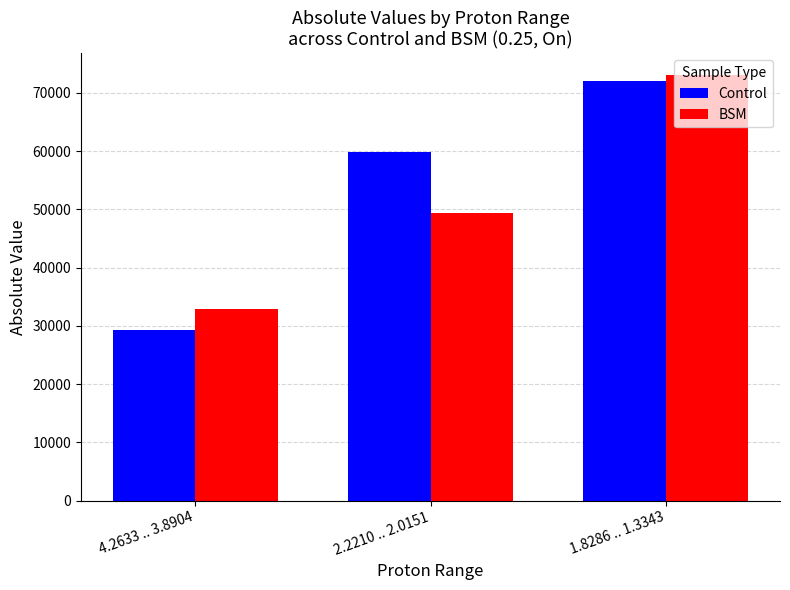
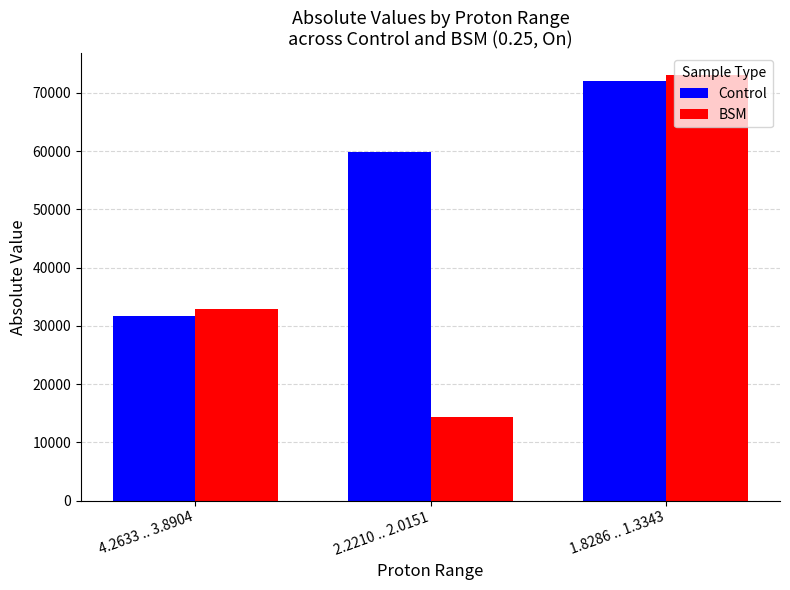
Control, 4.2633 .. 3.8904: 29000 -> 32000
BSM, 2.2210 .. 2.0151: 49000 -> 14000
